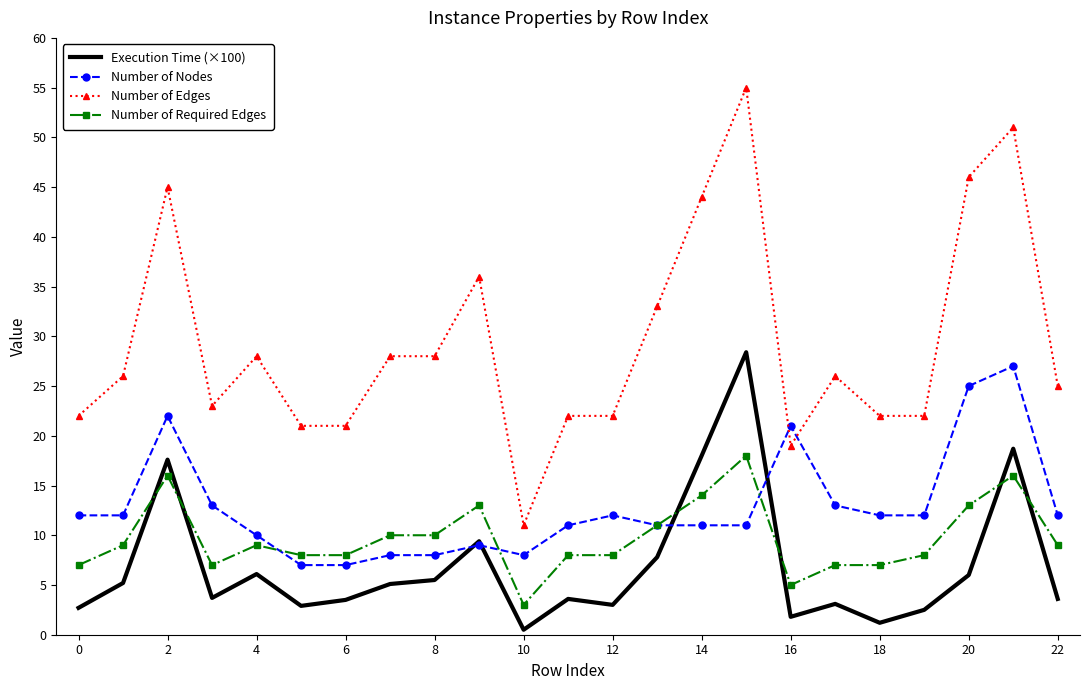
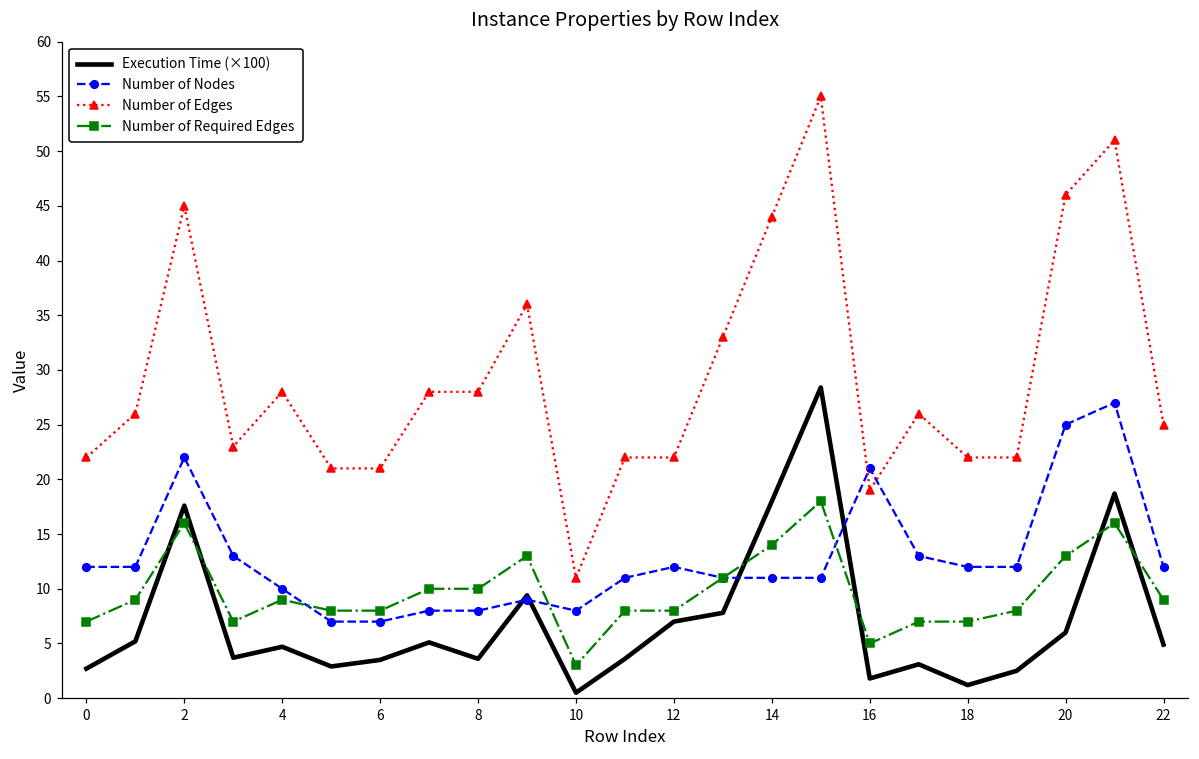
Execution Time (×100), 4: 6 -> 5
Execution Time (×100), 8: 6 -> 4
Execution Time (×100), 12: 3 -> 7
Execution Time (×100), 22: 4 -> 5
